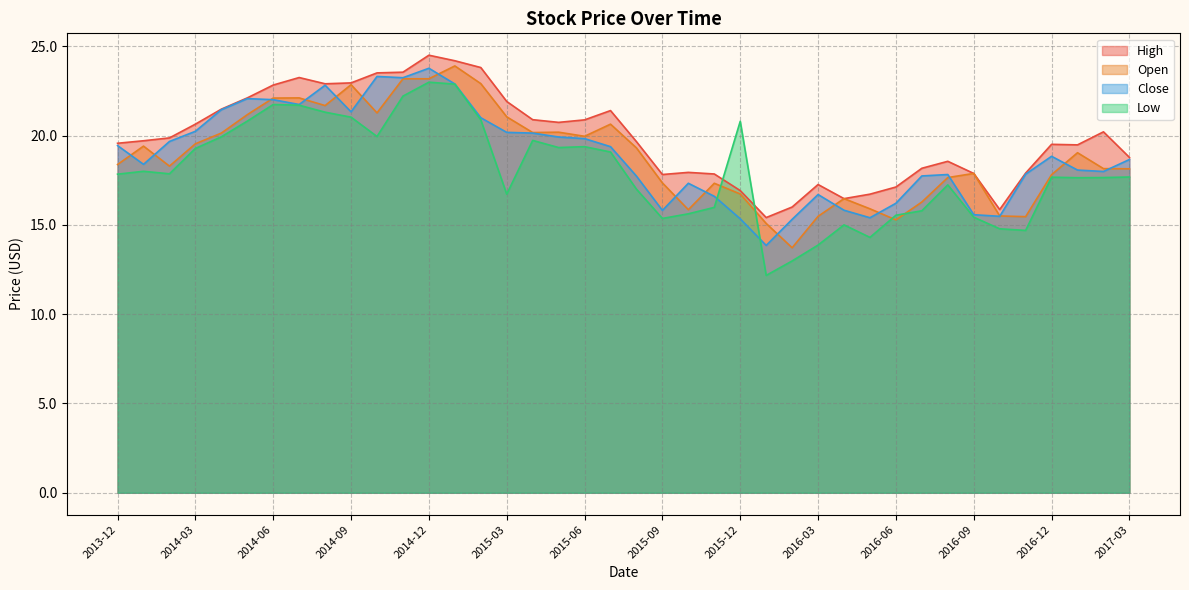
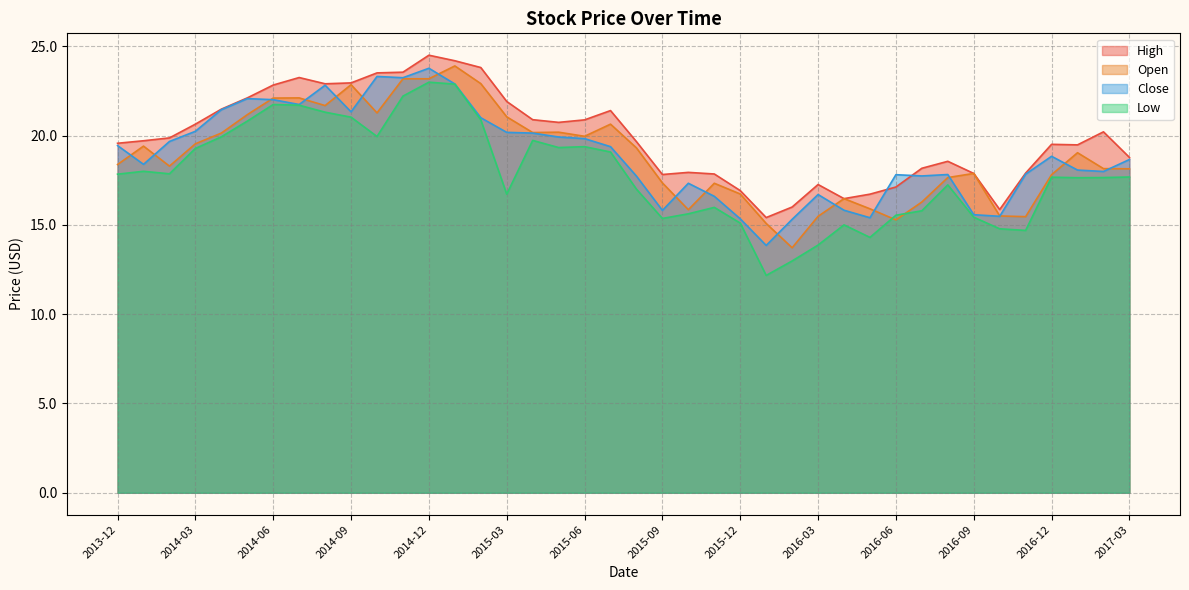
Low, 2015-12: 20.8 -> 15.1
Close, 2016-06: 16.2 -> 17.8
